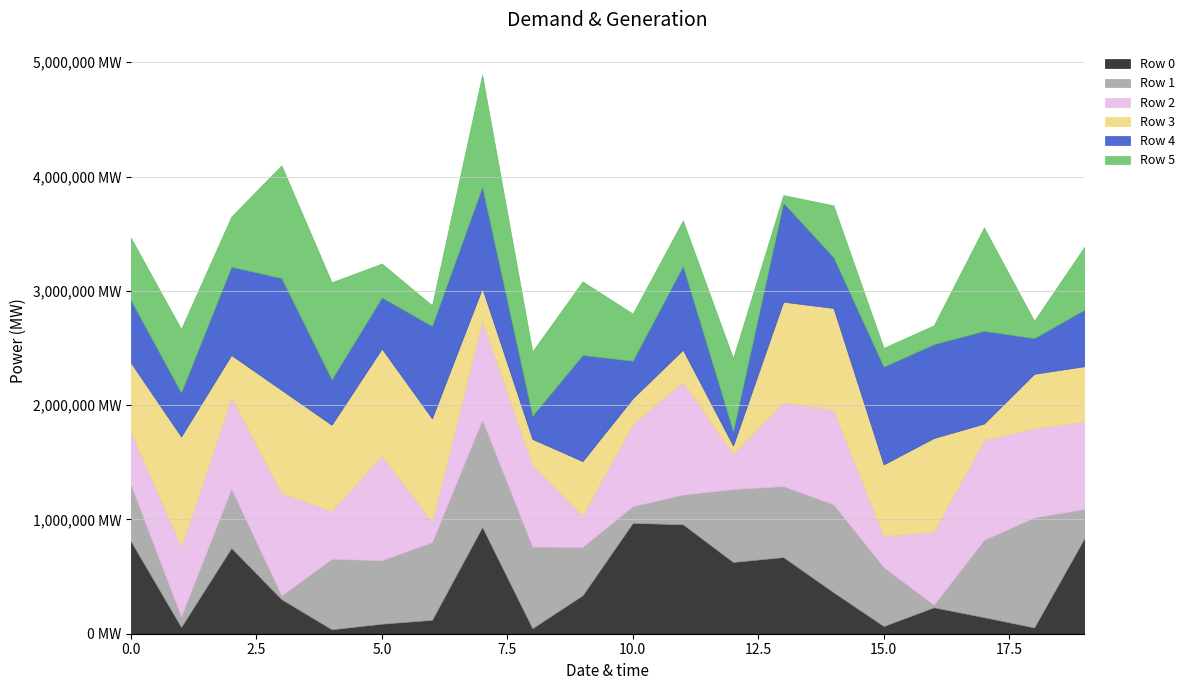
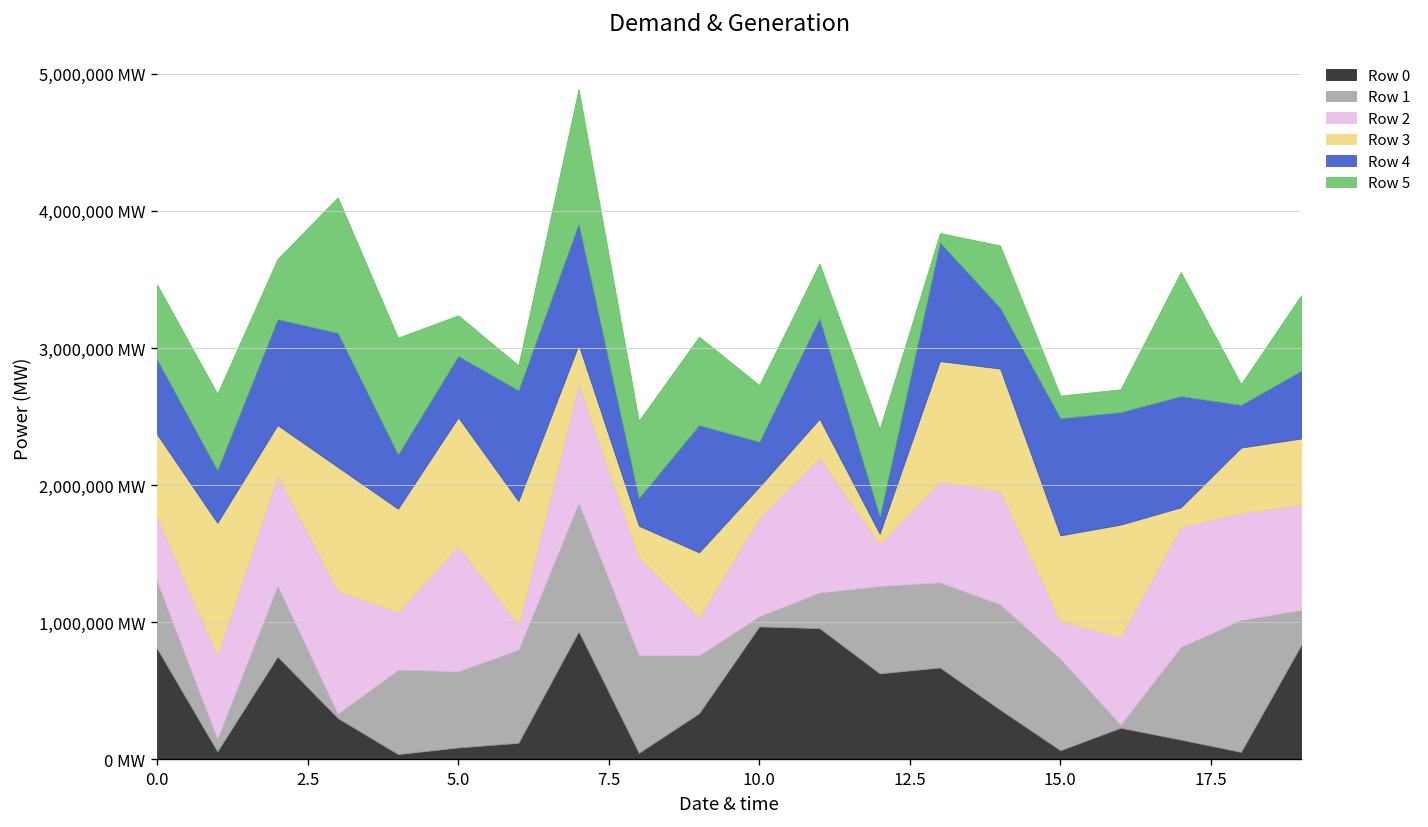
Row 1, 10.0: 150,000 MW -> 70,000 MW
Row 1, 15.0: 520,000 MW -> 670,000 MW
